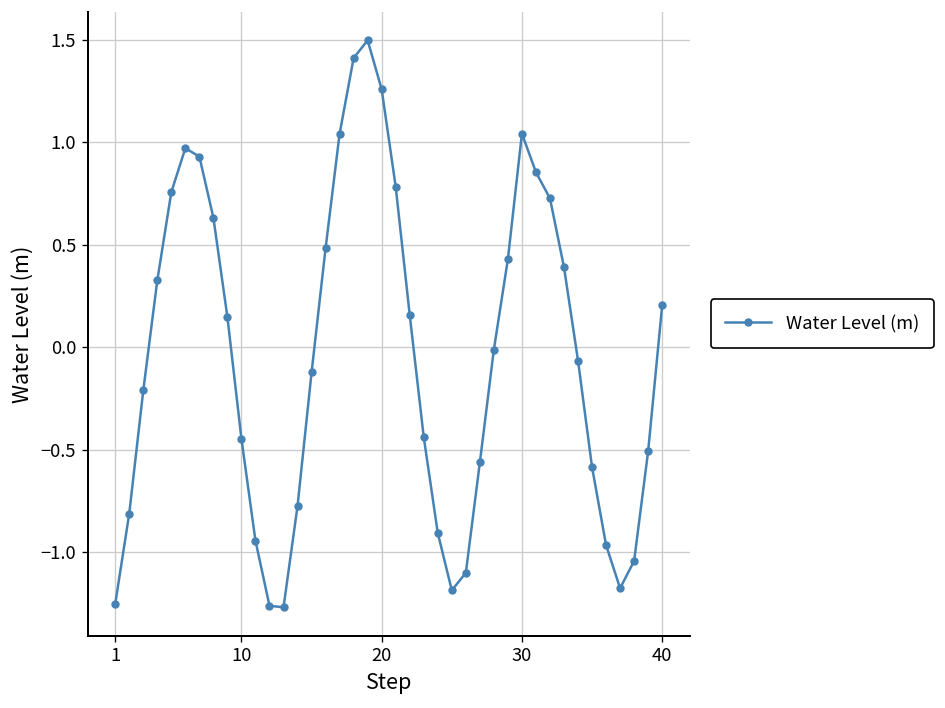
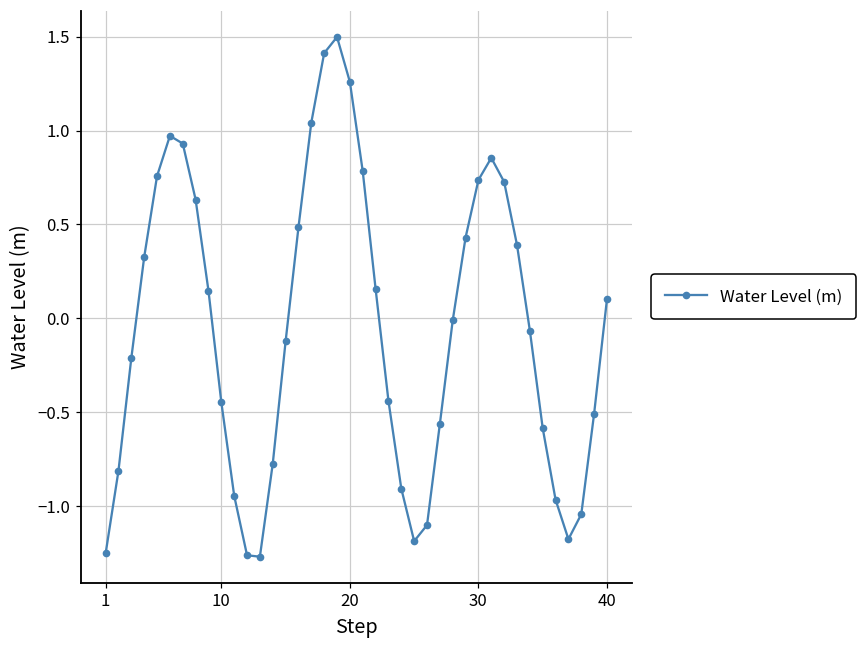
30: 1.04 -> 0.74
40: 0.20 -> 0.10
